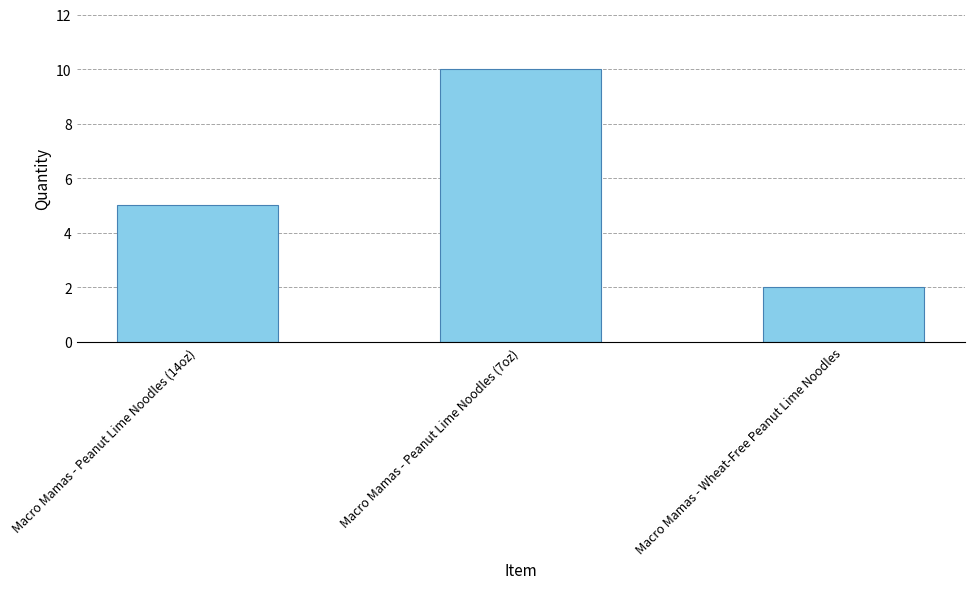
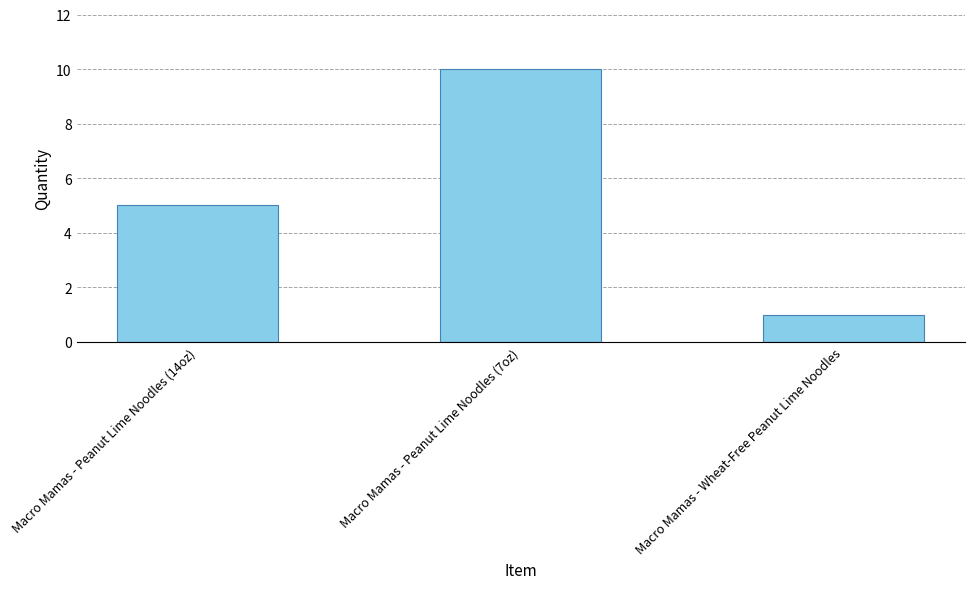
Macro Mamas - Wheat-Free Peanut Lime Noodles: 2 -> 1
